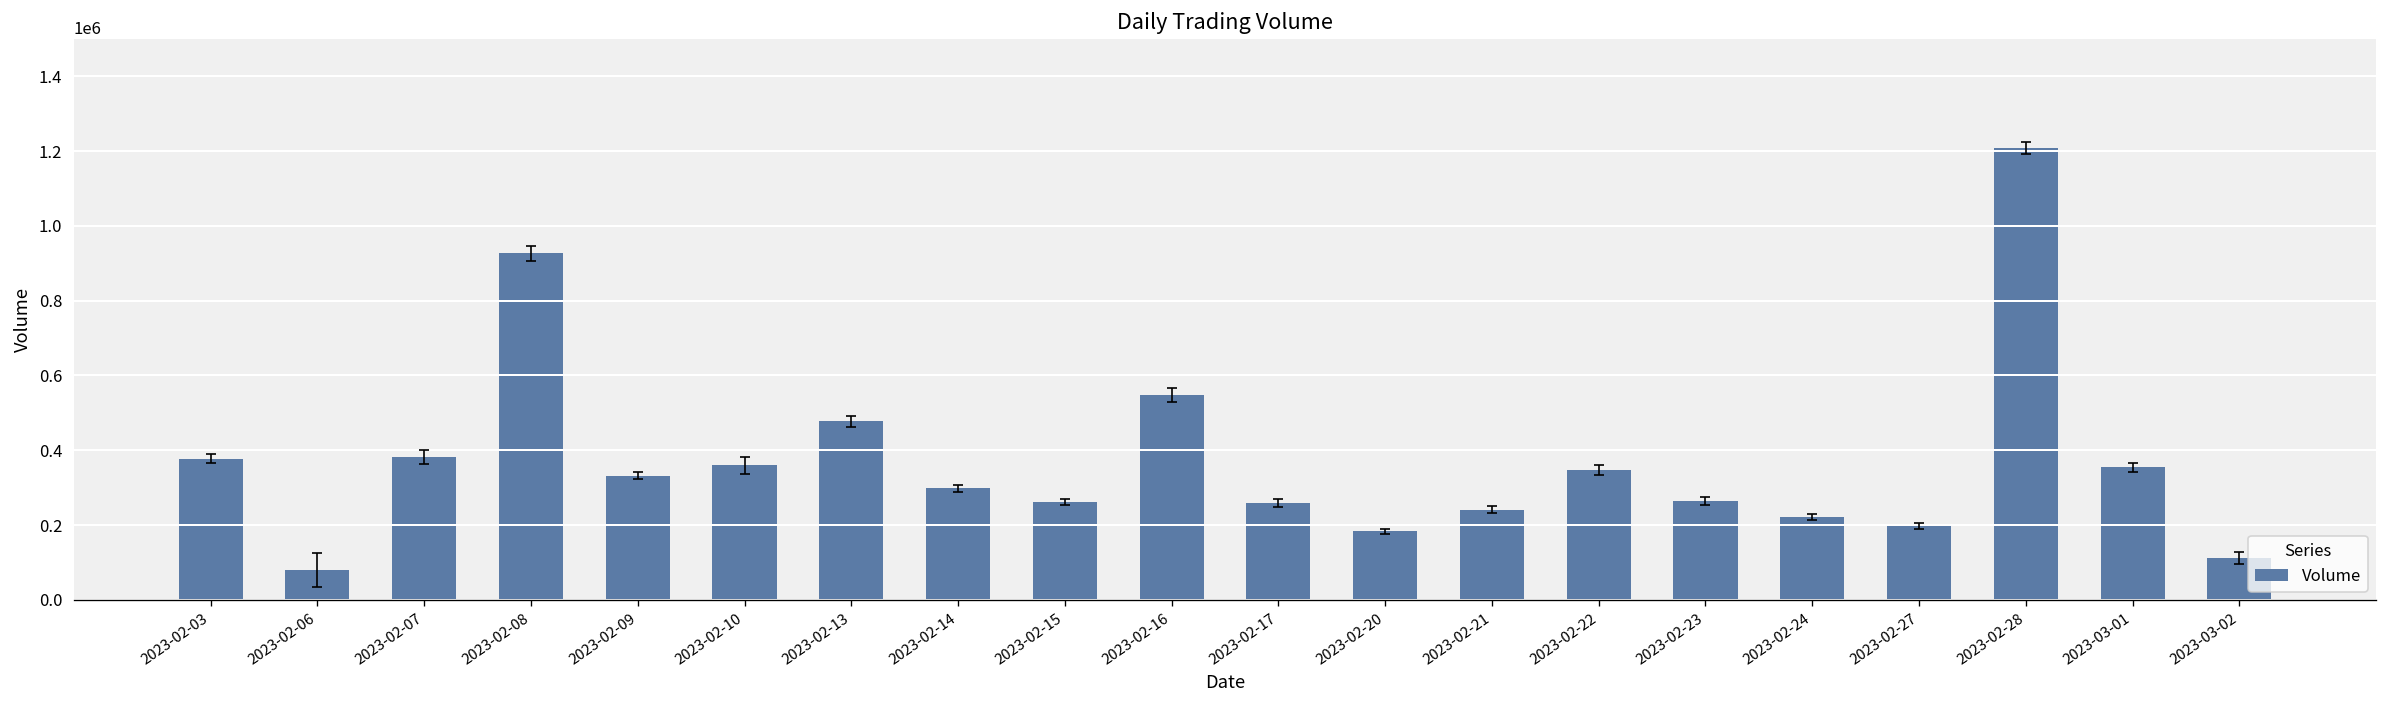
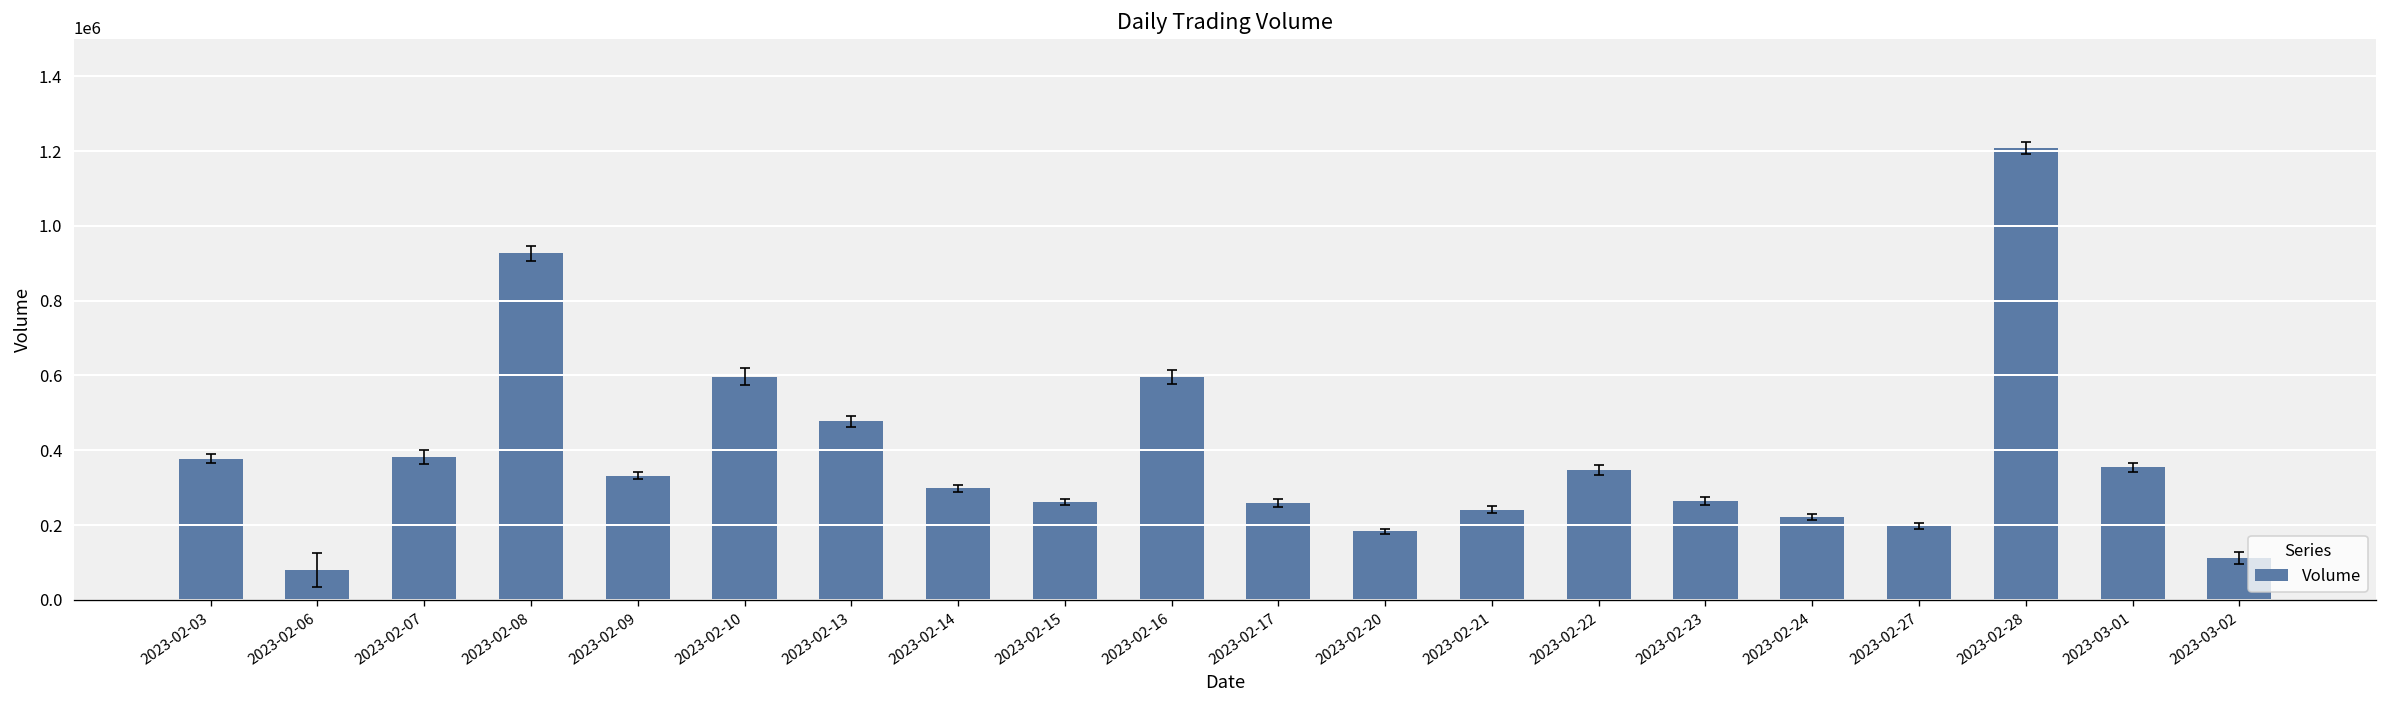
Volume, 2023-02-10: 360000 -> 600000
Volume, 2023-02-16: 550000 -> 600000
